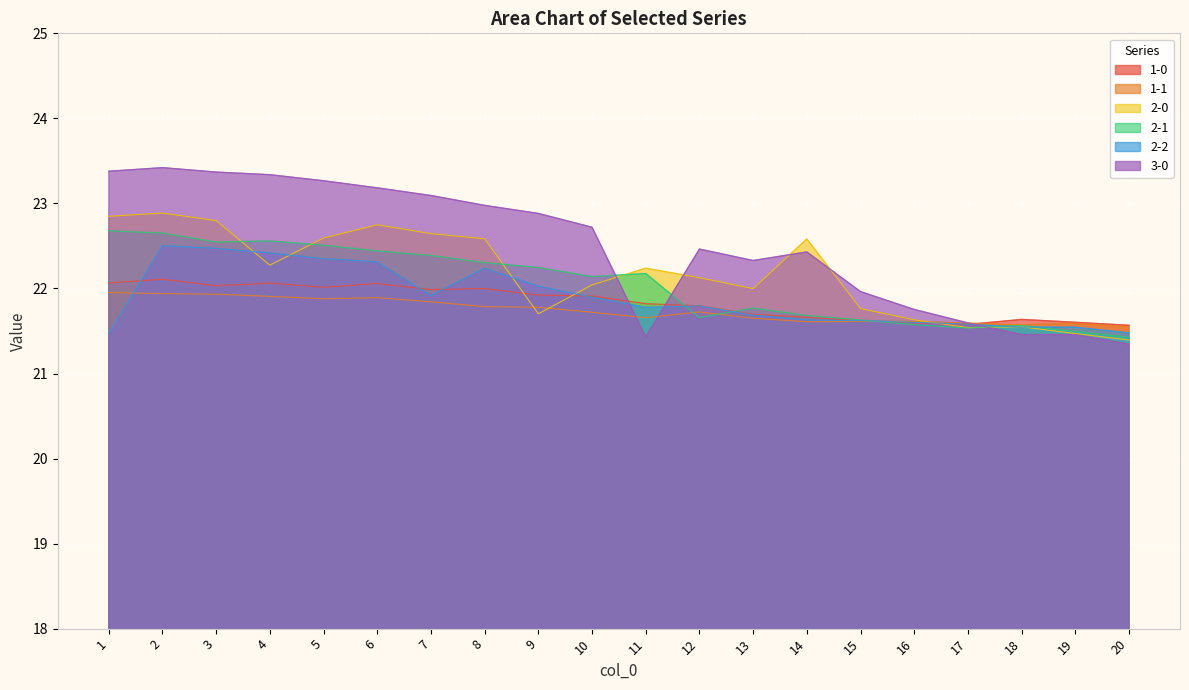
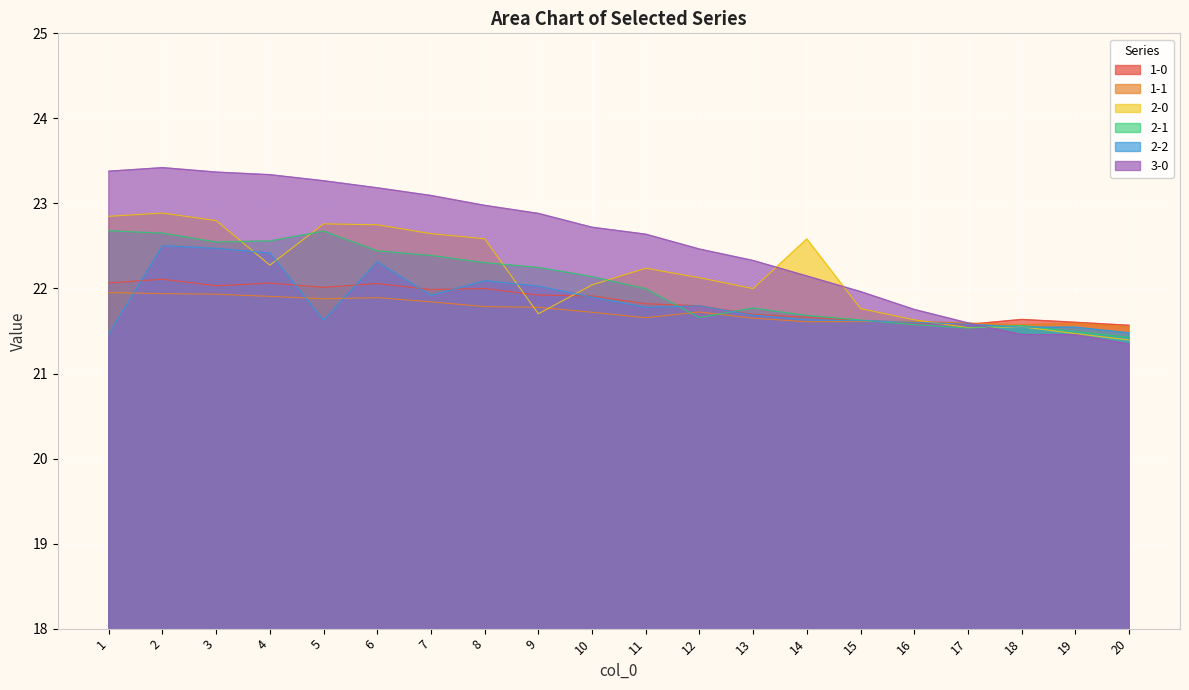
2-0, 5: 22.6 -> 22.8
2-1, 5: 22.5 -> 22.7
2-2, 5: 22.4 -> 21.6
2-2, 8: 22.2 -> 22.1
2-1, 11: 22.2 -> 22.0
3-0, 11: 21.4 -> 22.6
3-0, 14: 22.4 -> 22.1
